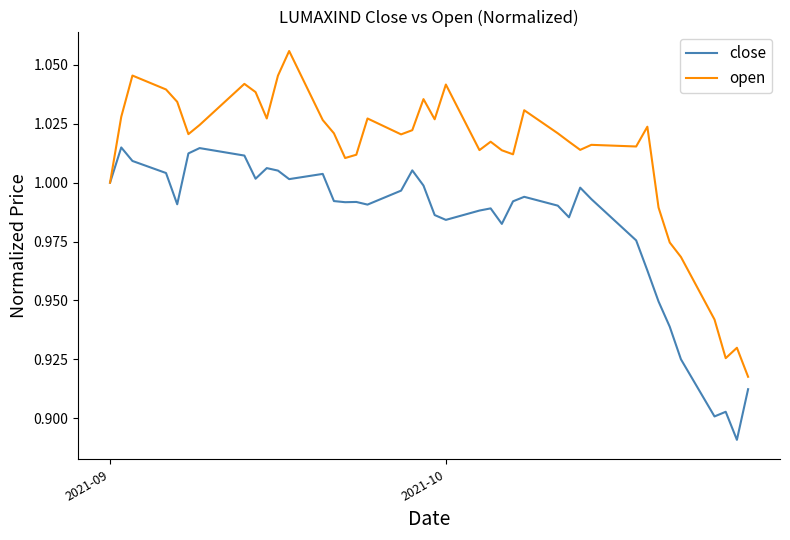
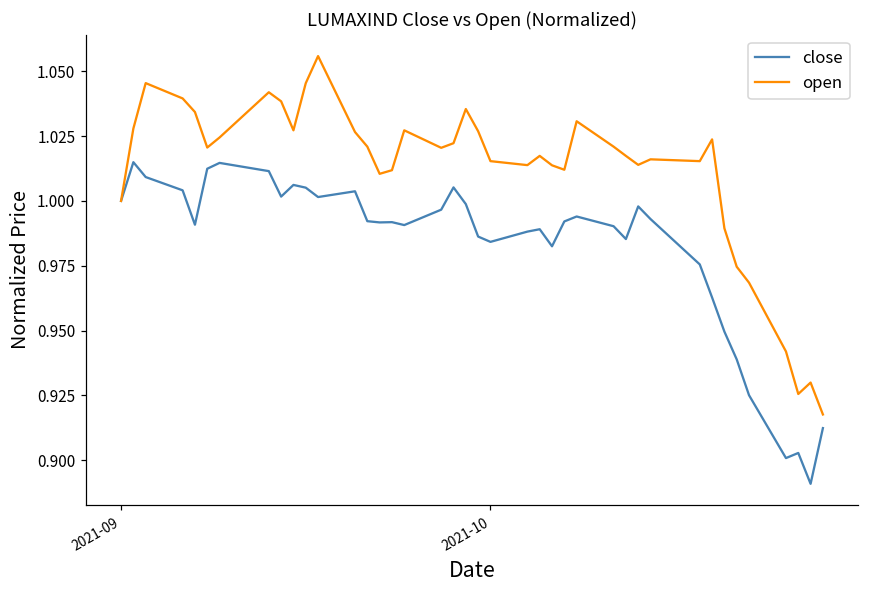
open, 2021-10: 1.042 -> 1.015
